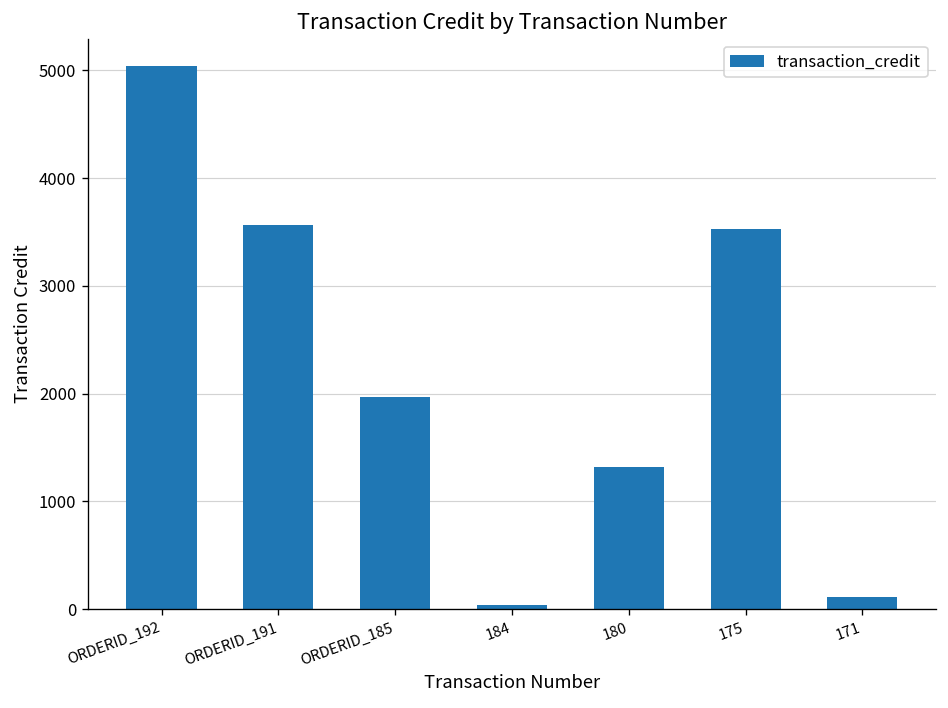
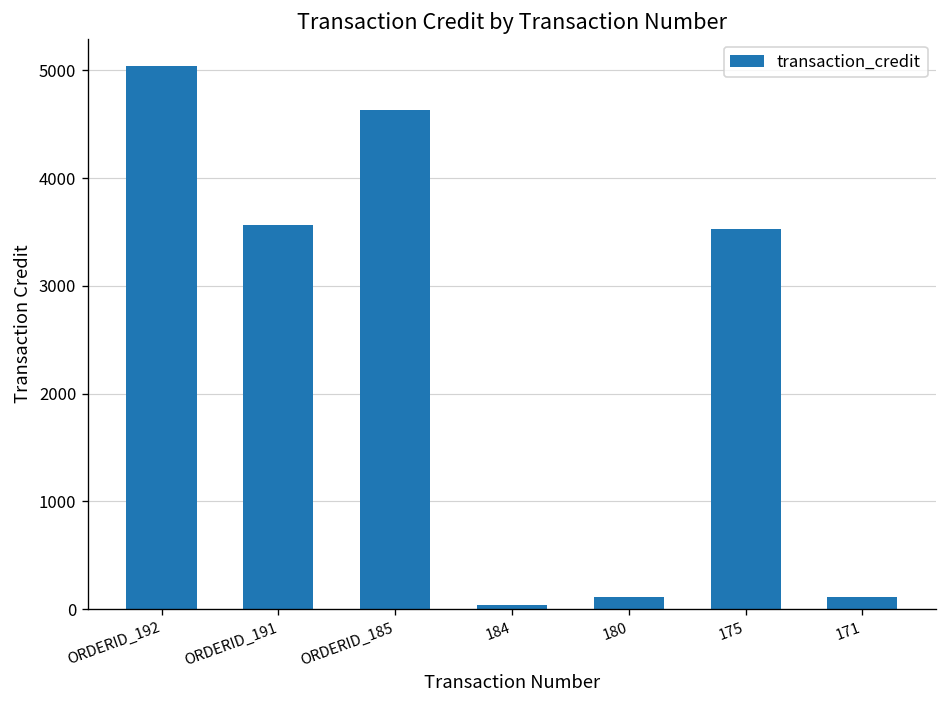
ORDERID_185: 2000 -> 4600
180: 1300 -> 100
